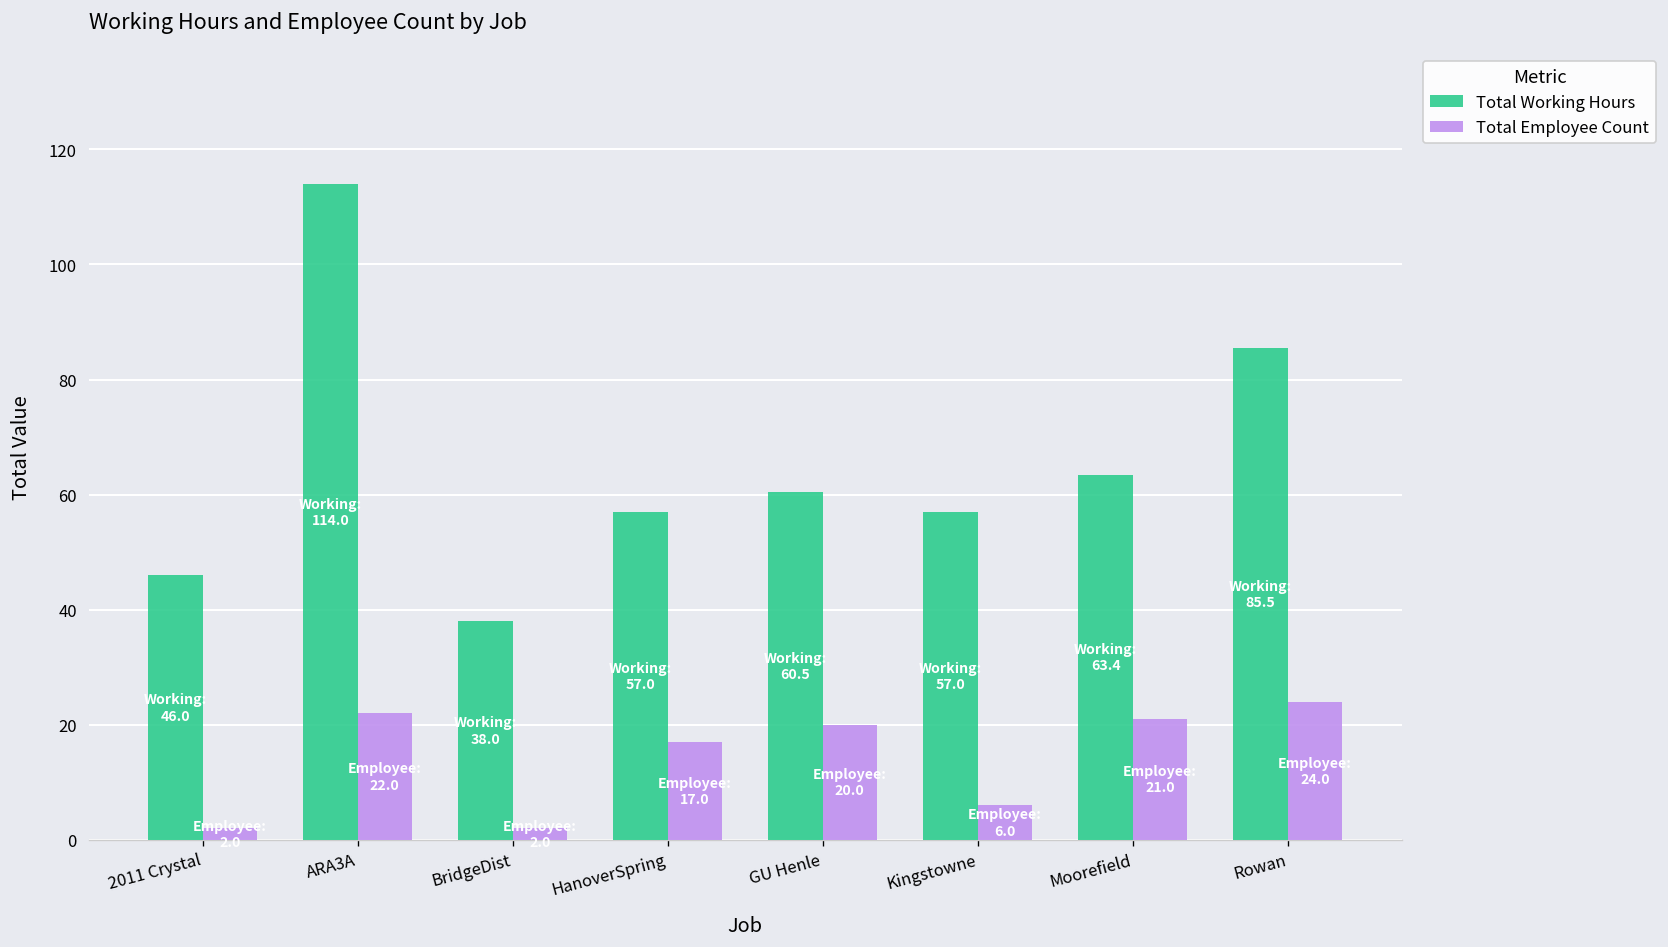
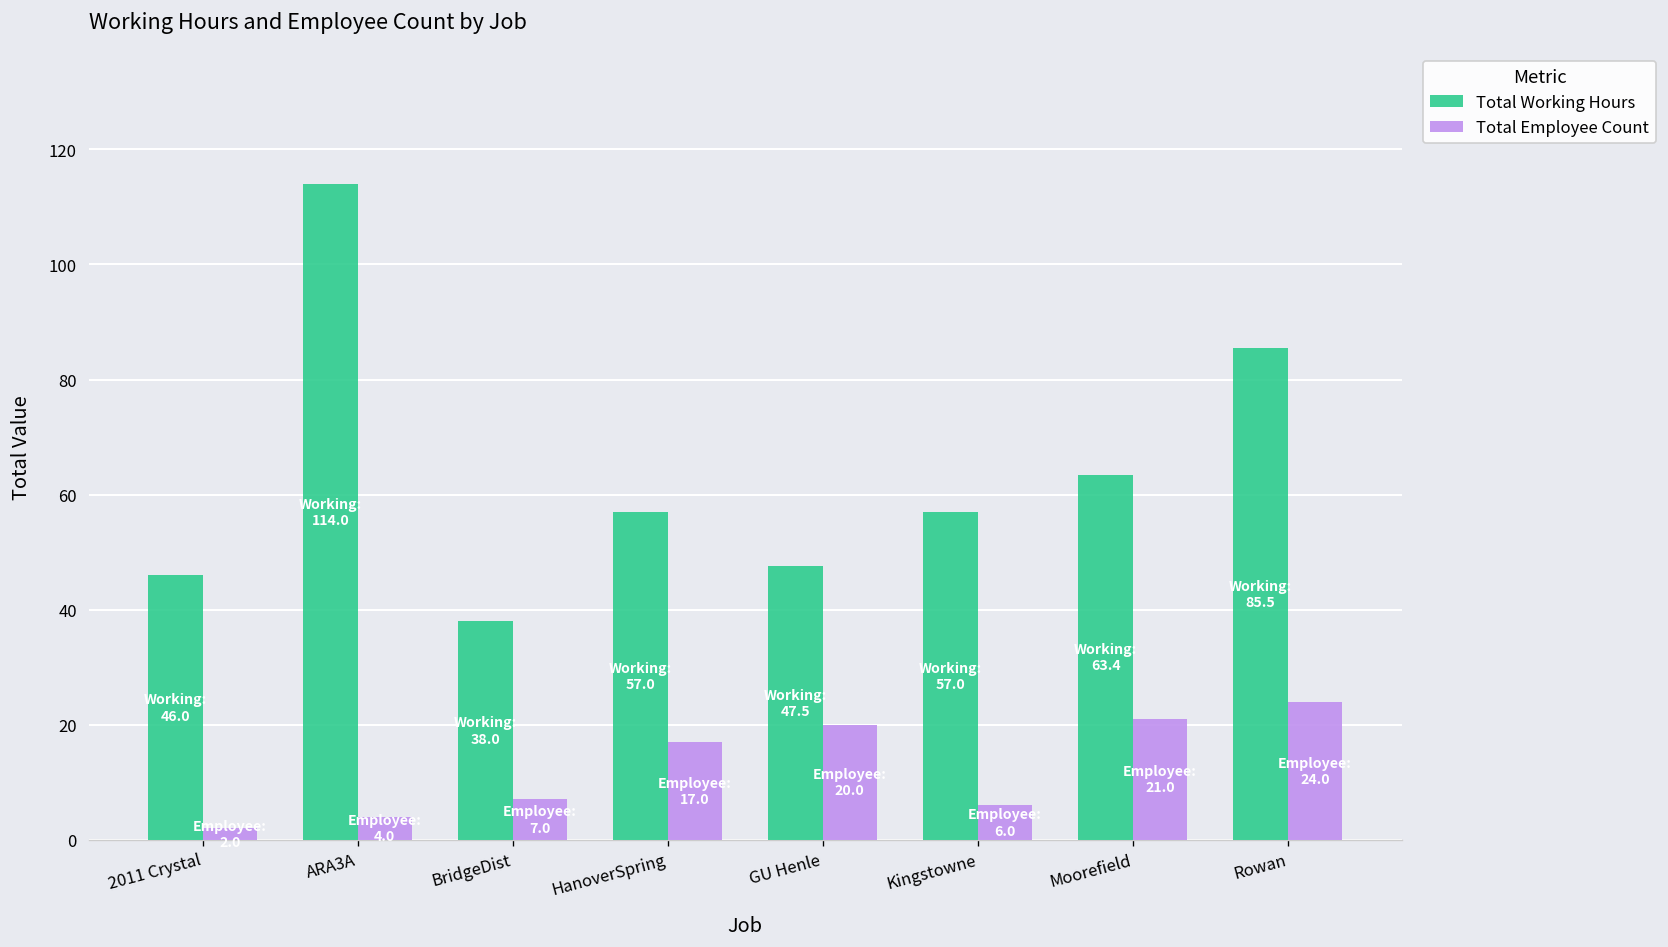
Total Employee Count, ARA3A: 22.0 -> 4.0
Total Employee Count, BridgeDist: 2 -> 7
Total Working Hours, GU Henle: 60.5 -> 47.5
